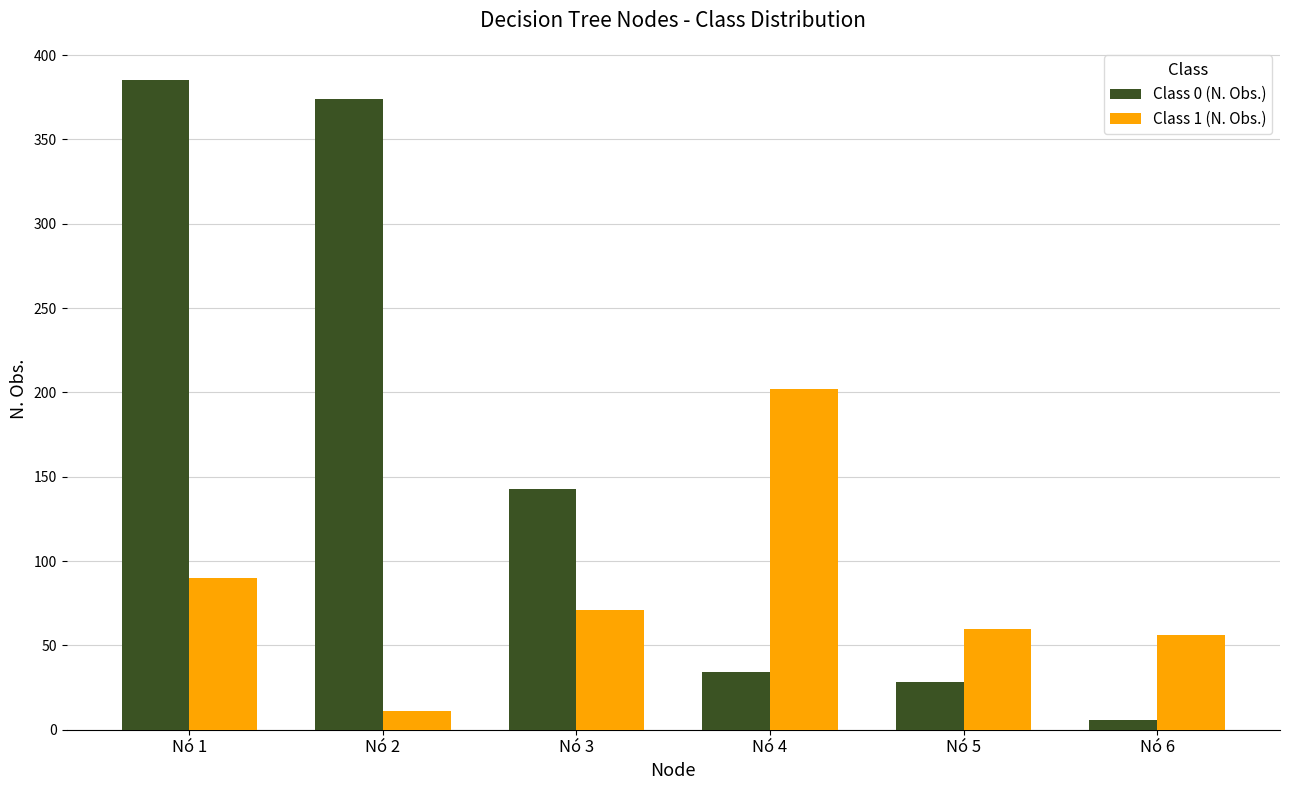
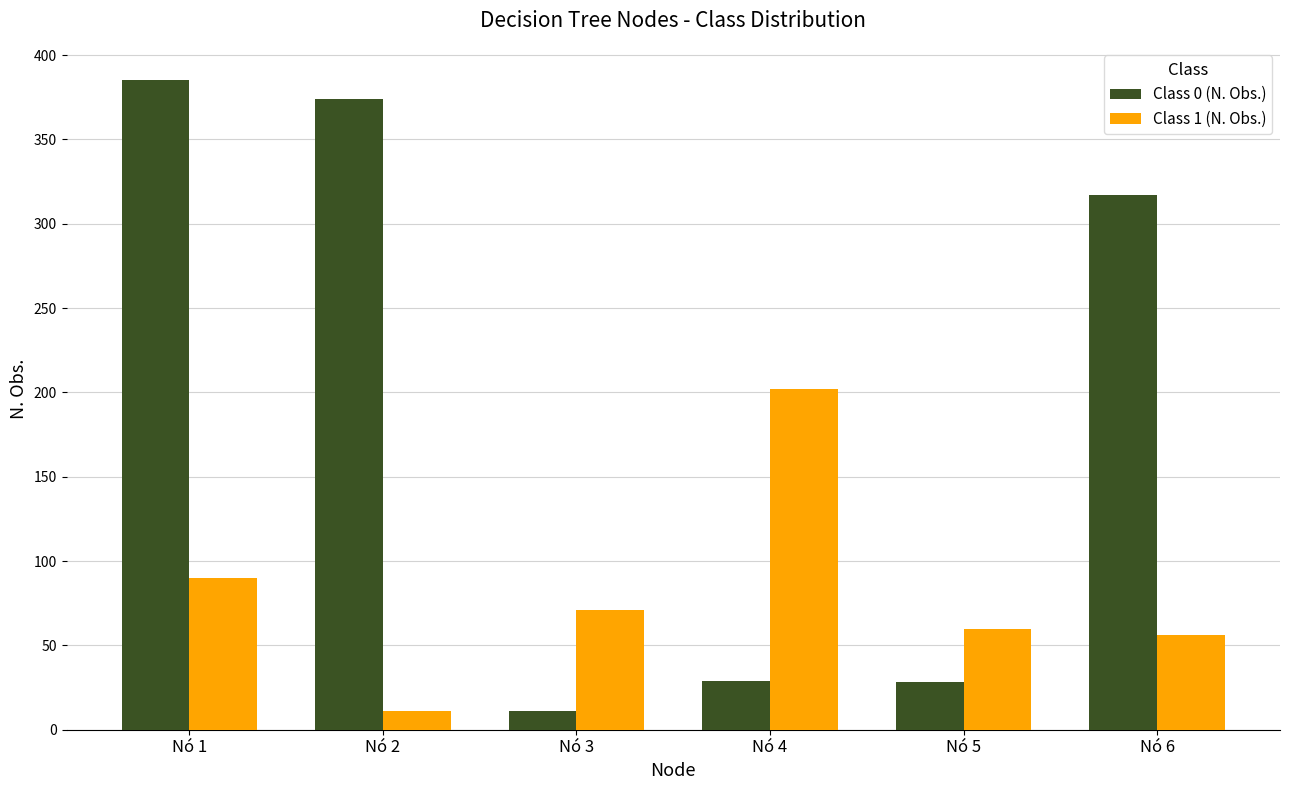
Class 0 (N. Obs.), Nó 3: 143 -> 11
Class 0 (N. Obs.), Nó 4: 34 -> 29
Class 0 (N. Obs.), Nó 6: 6 -> 317
